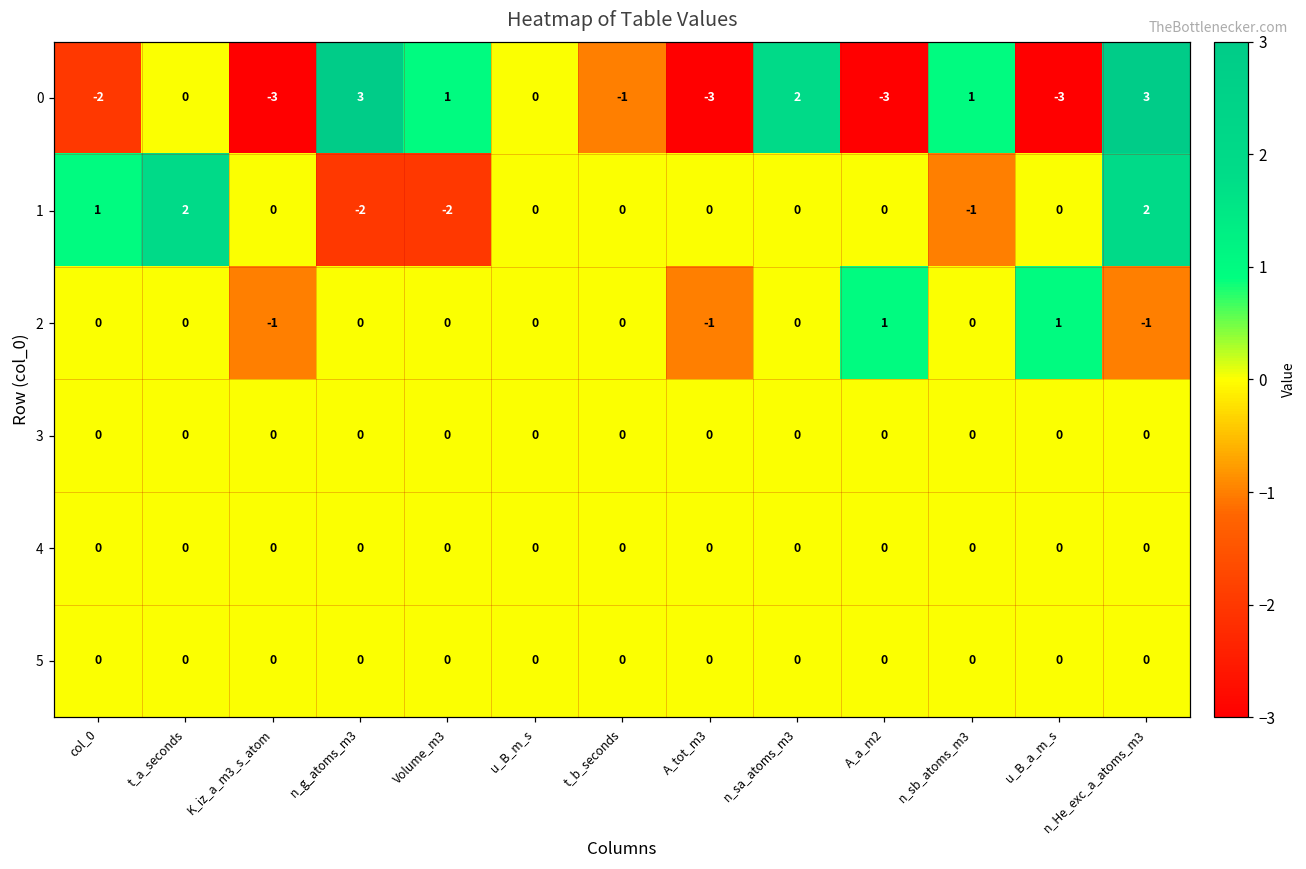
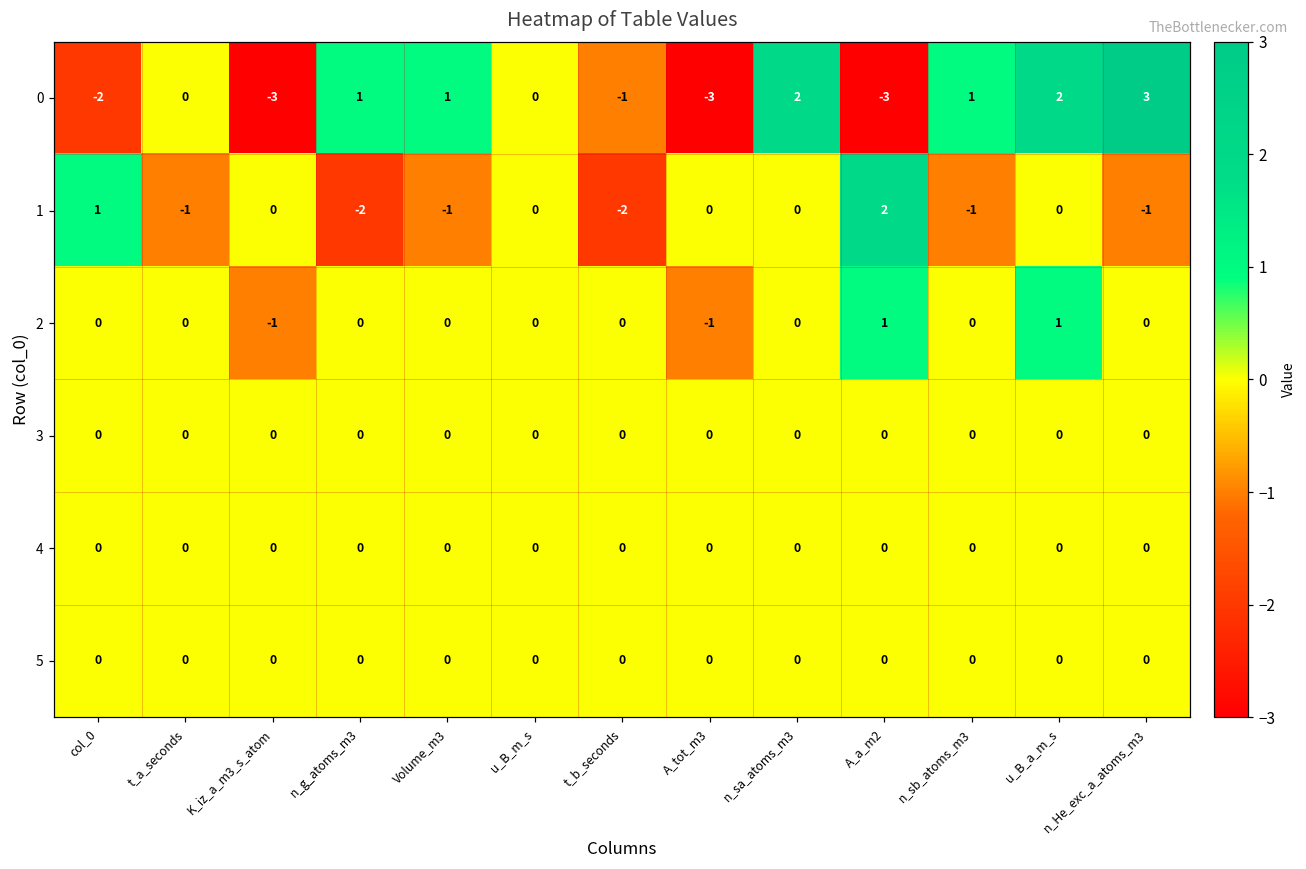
0, n_g_atoms_m3: 3 -> 1
0, u_B_a_m_s: -3 -> 2
1, t_a_seconds: 2 -> -1
1, Volume_m3: -2 -> -1
1, t_b_seconds: 0 -> -2
1, A_a_m2: 0 -> 2
1, n_He_exc_a_atoms_m3: 2 -> -1
2, n_He_exc_a_atoms_m3: -1 -> 0
